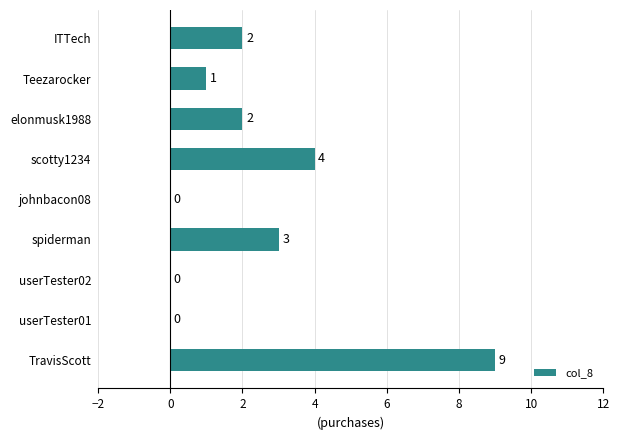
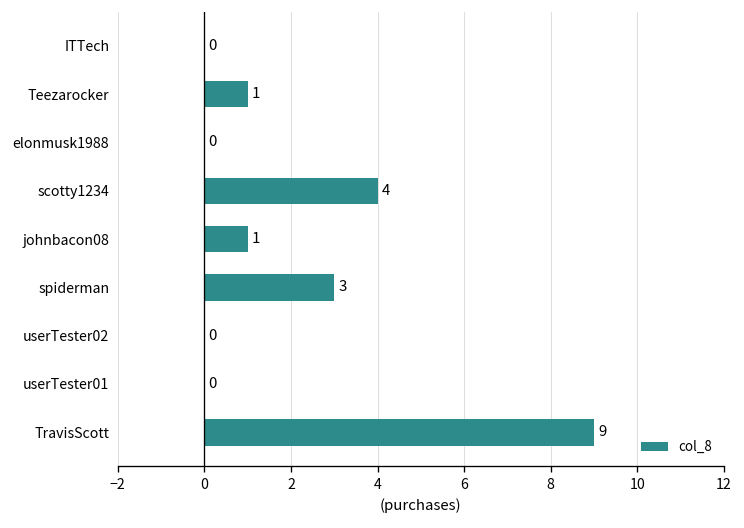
ITTech: 2 -> 0
elonmusk1988: 2 -> 0
johnbacon08: 0 -> 1
